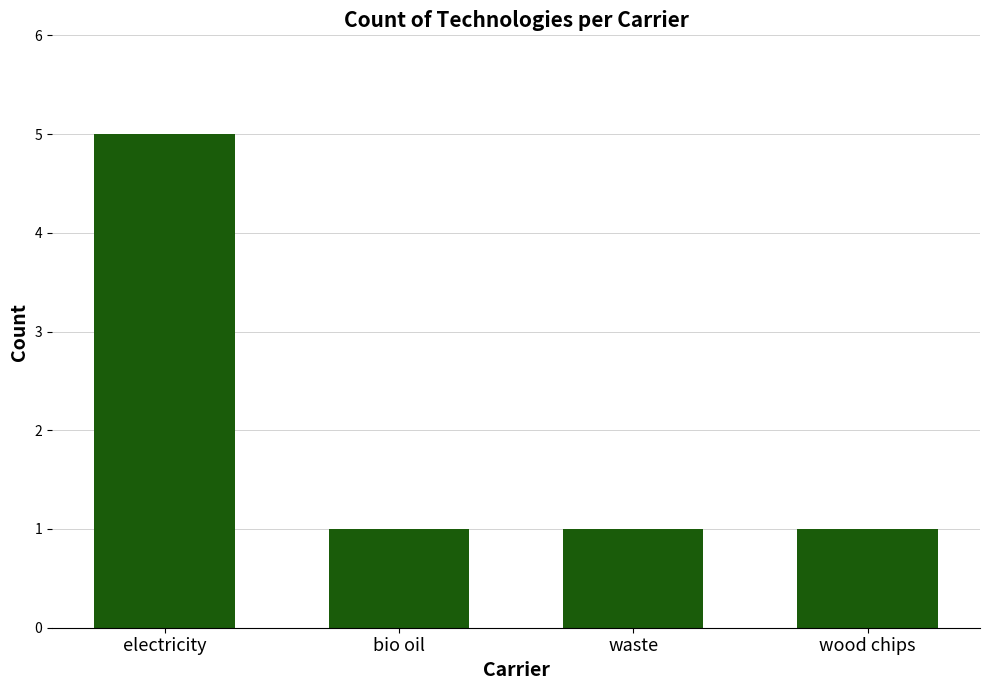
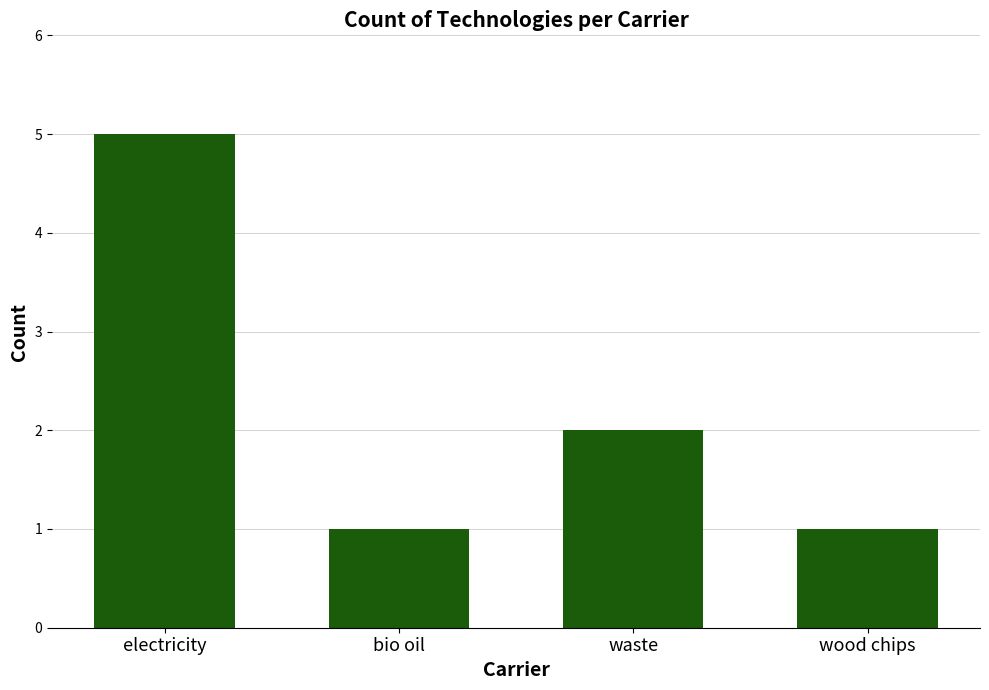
waste: 1 -> 2
